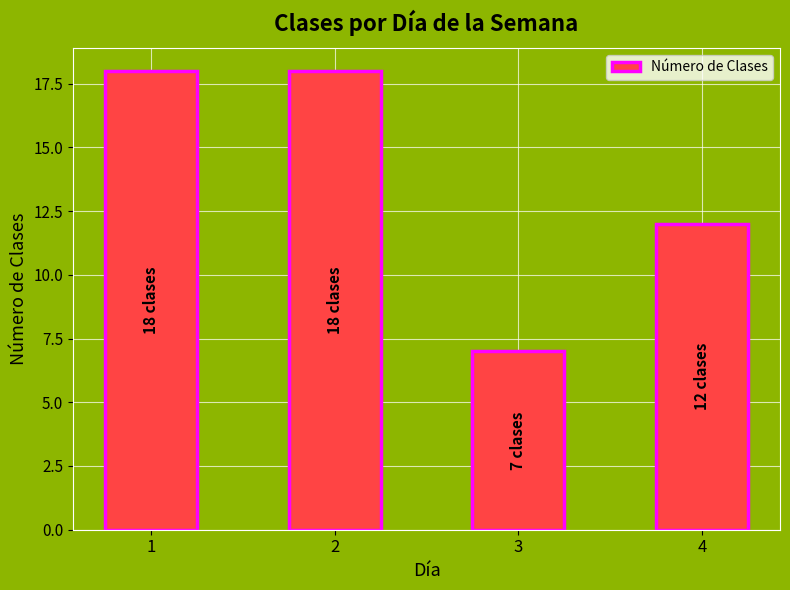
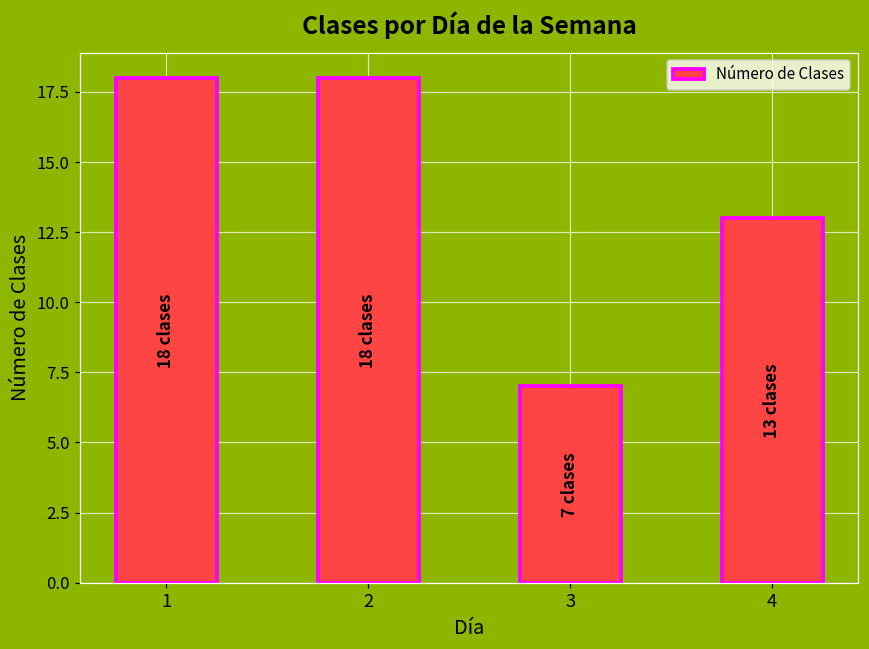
4: 12 -> 13
